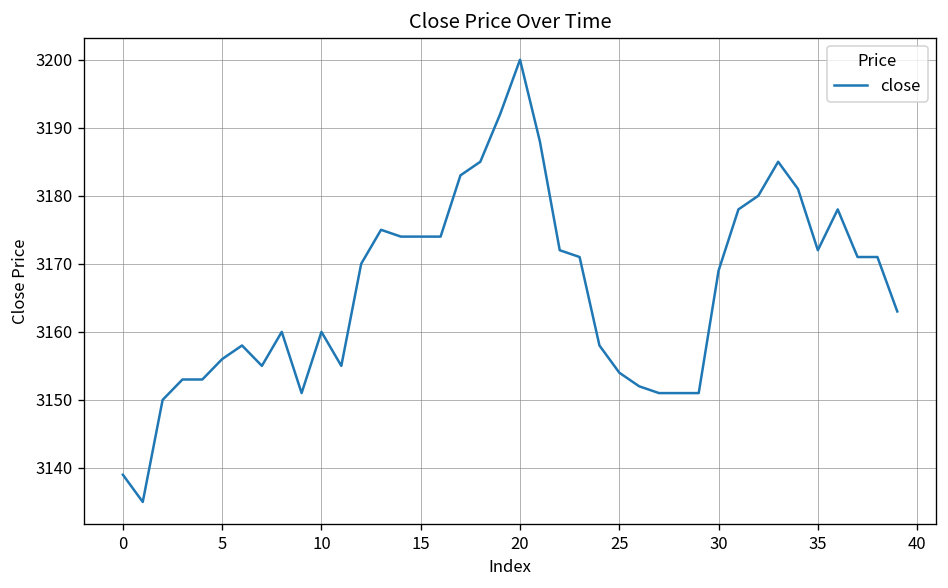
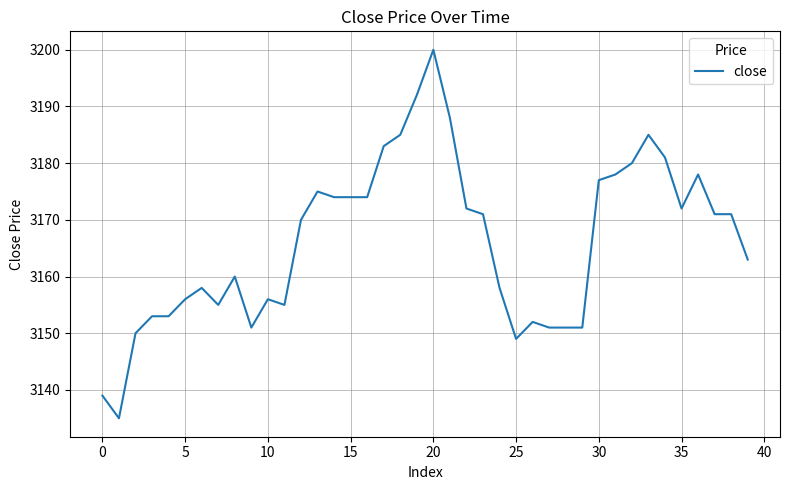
10: 3160 -> 3156
25: 3154 -> 3149
30: 3169 -> 3177
